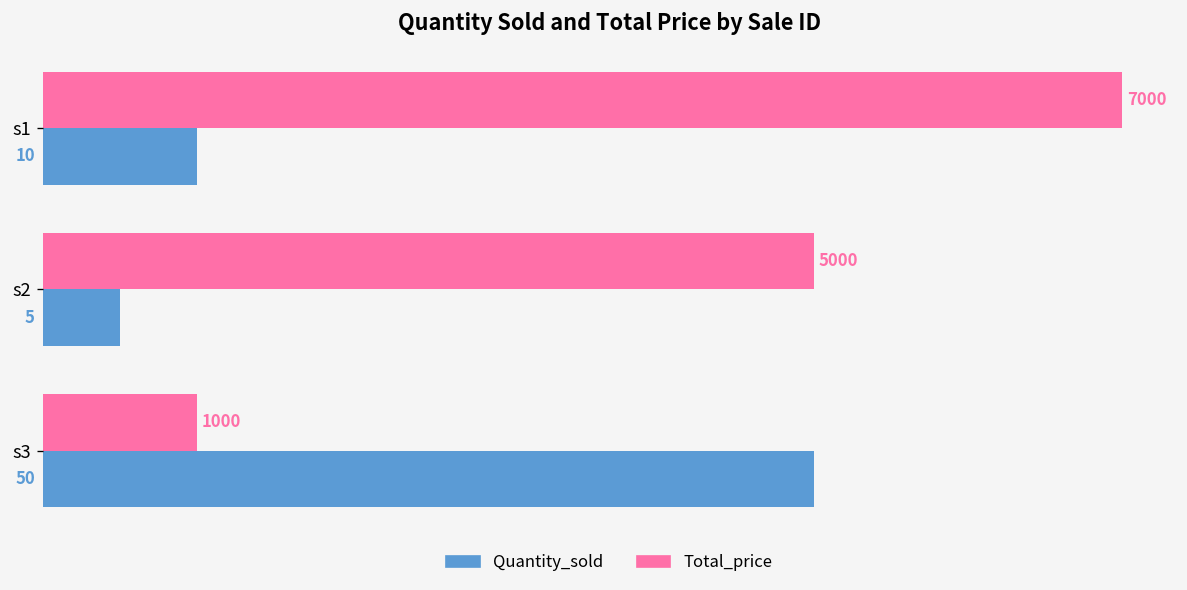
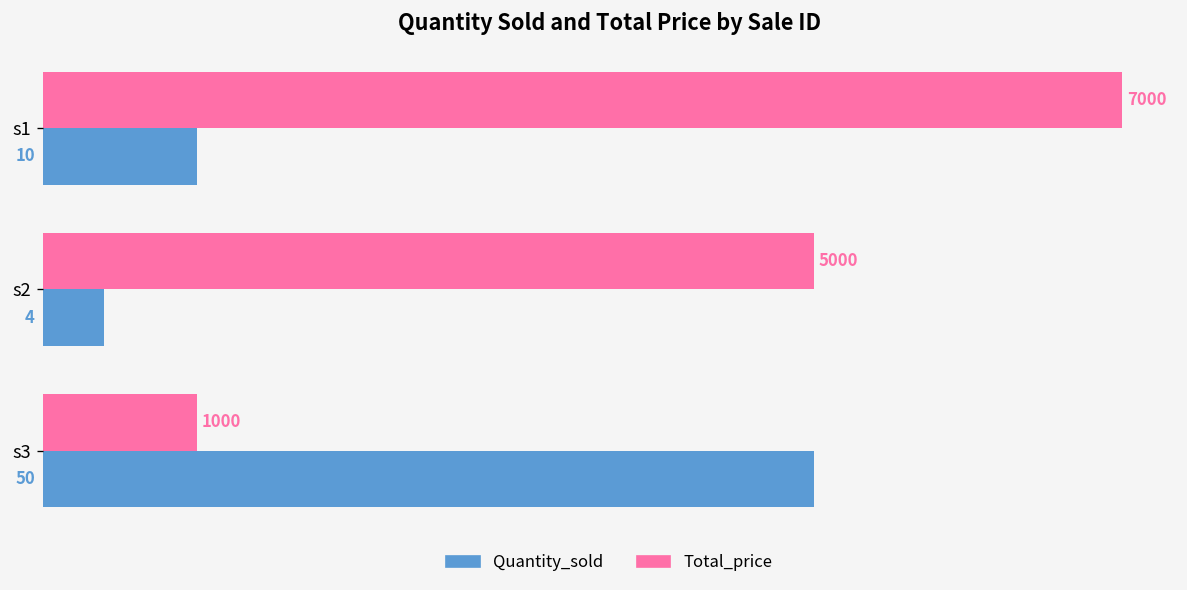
Quantity_sold, s2: 5 -> 4
